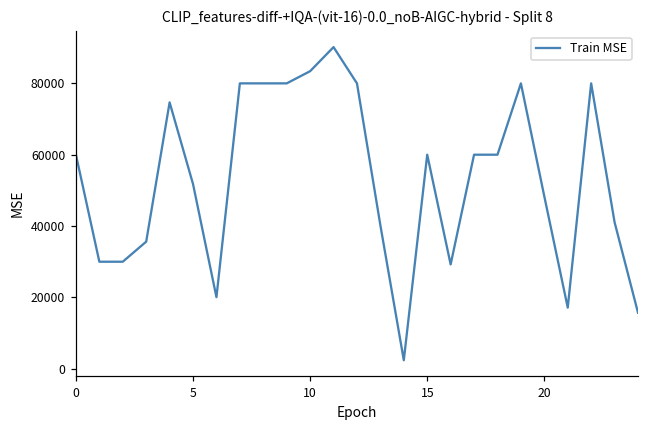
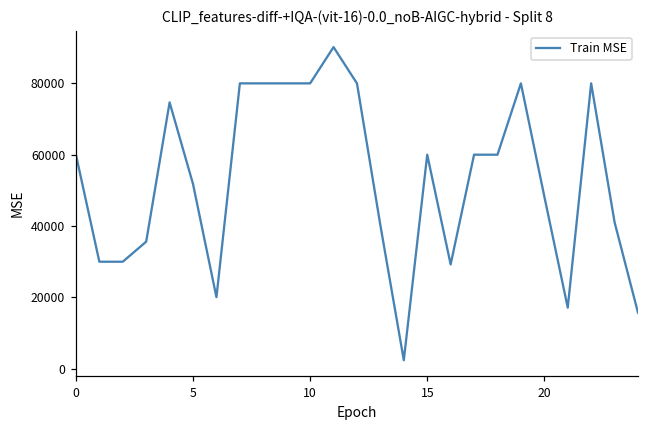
10: 83000 -> 80000
